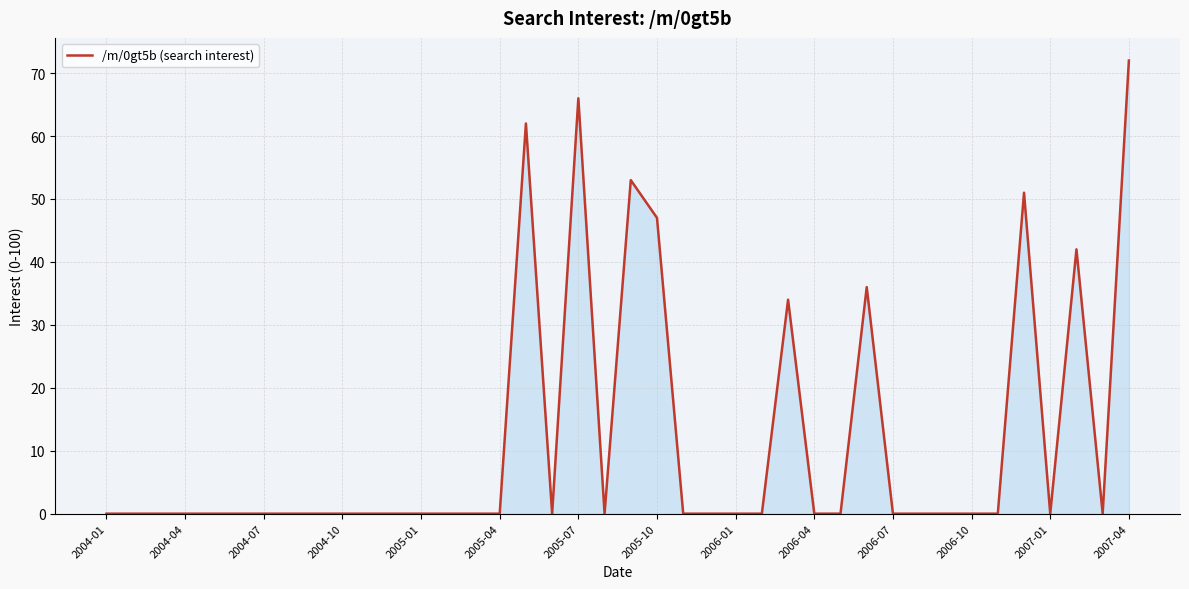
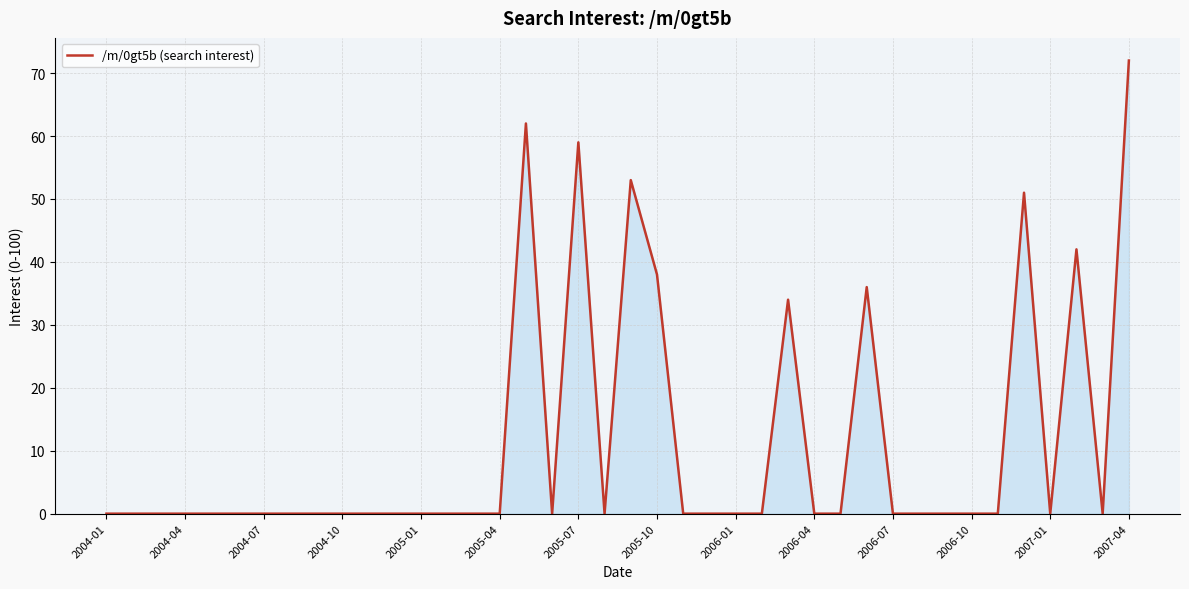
2005-07: 66 -> 59
2005-10: 47 -> 38
